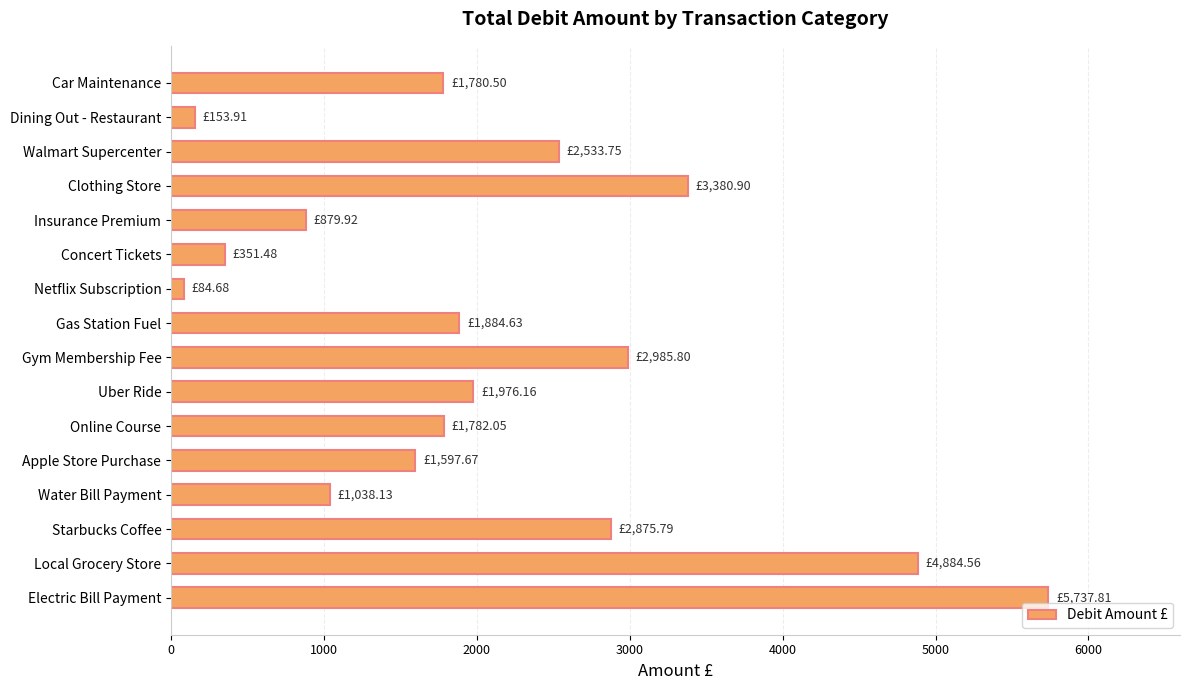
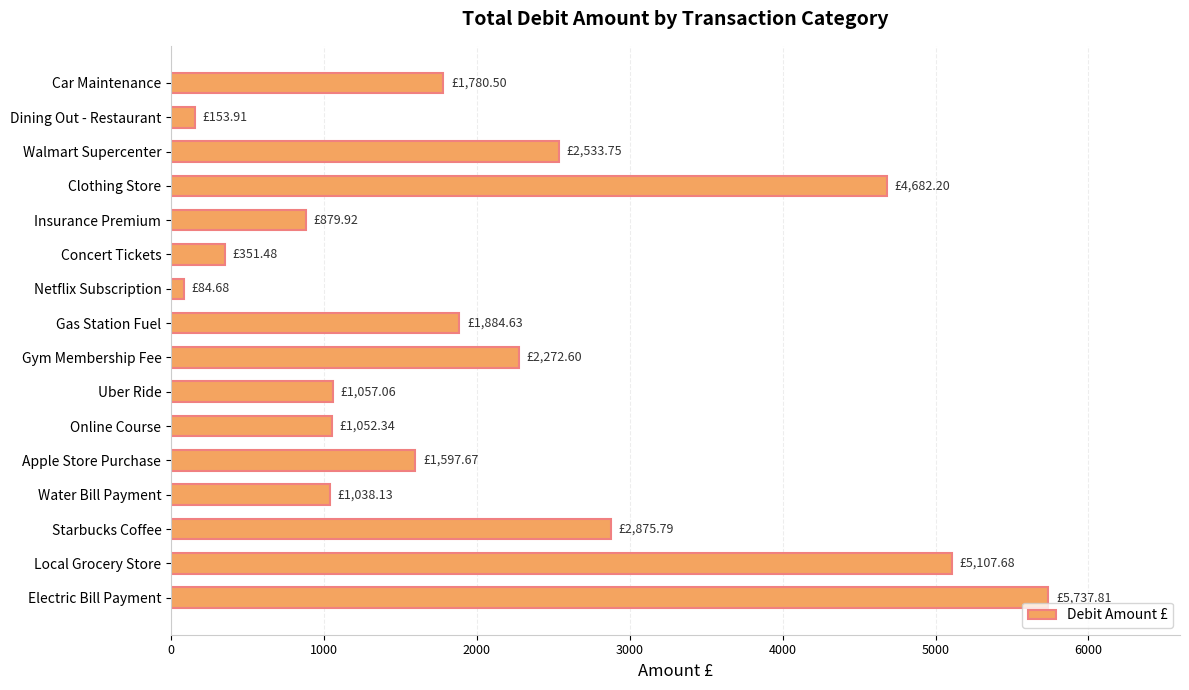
Clothing Store: £3,380.90 -> £4,682.20
Gym Membership Fee: £2,985.80 -> £2,272.60
Uber Ride: £1,976.16 -> £1,057.06
Online Course: £1,782.05 -> £1,052.34
Local Grocery Store: £4,884.56 -> £5,107.68
